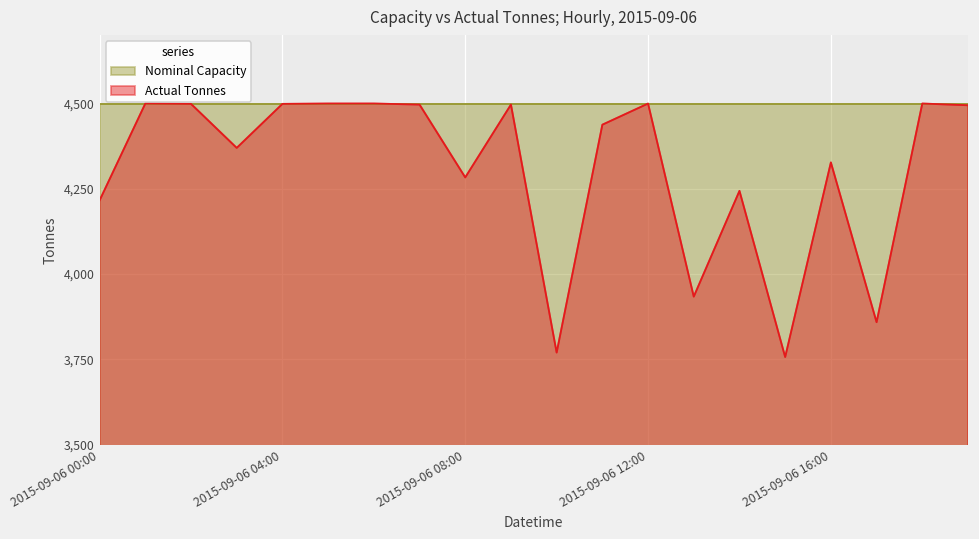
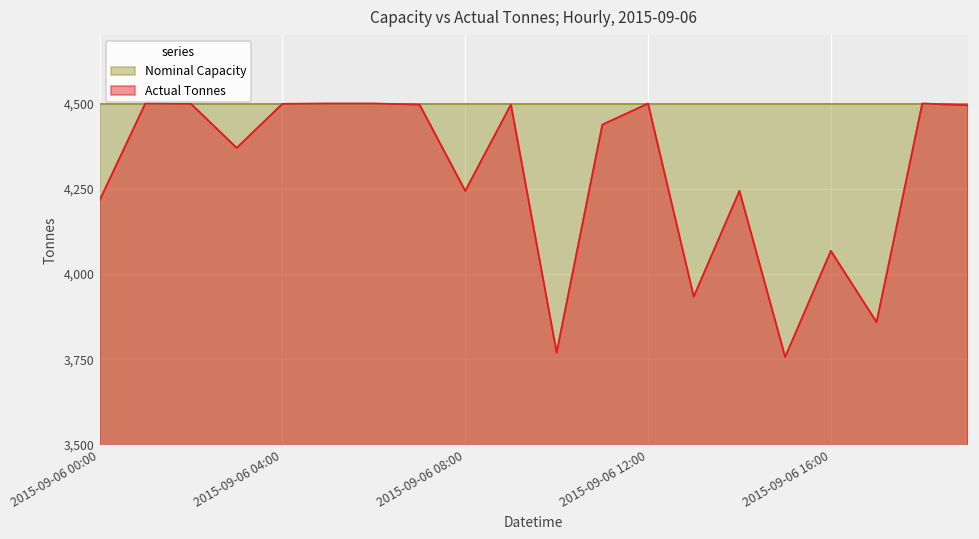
Actual Tonnes, 2015-09-06 08:00: 4,280 -> 4,240
Actual Tonnes, 2015-09-06 16:00: 4,330 -> 4,070
